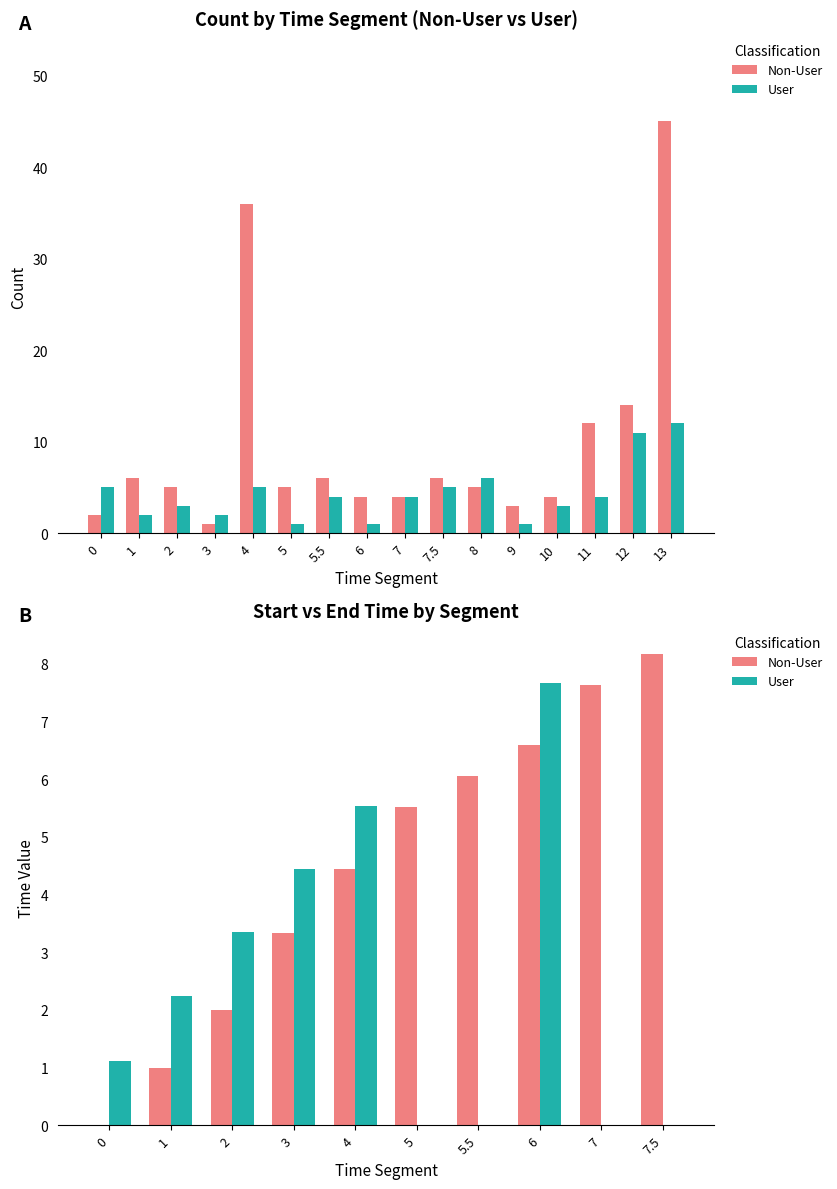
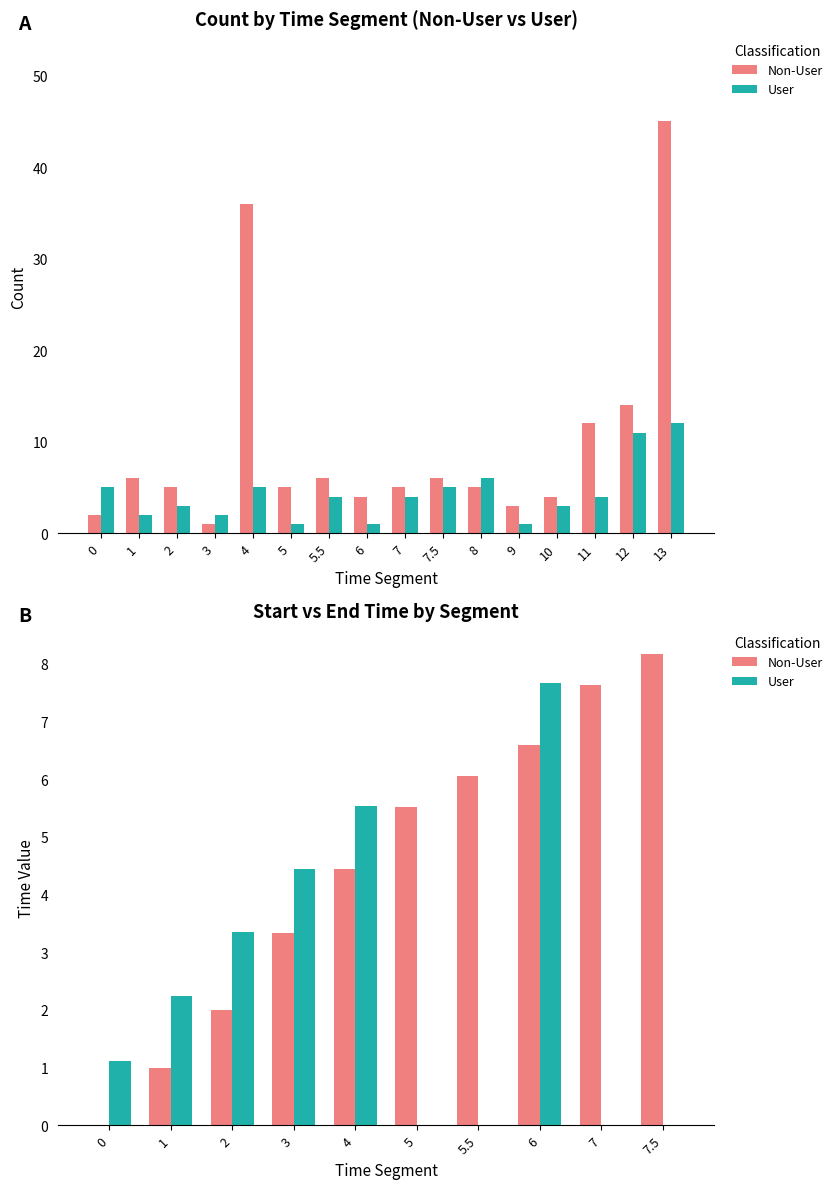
Count by Time Segment (Non-User vs User), Non-User, 7: 4 -> 5
